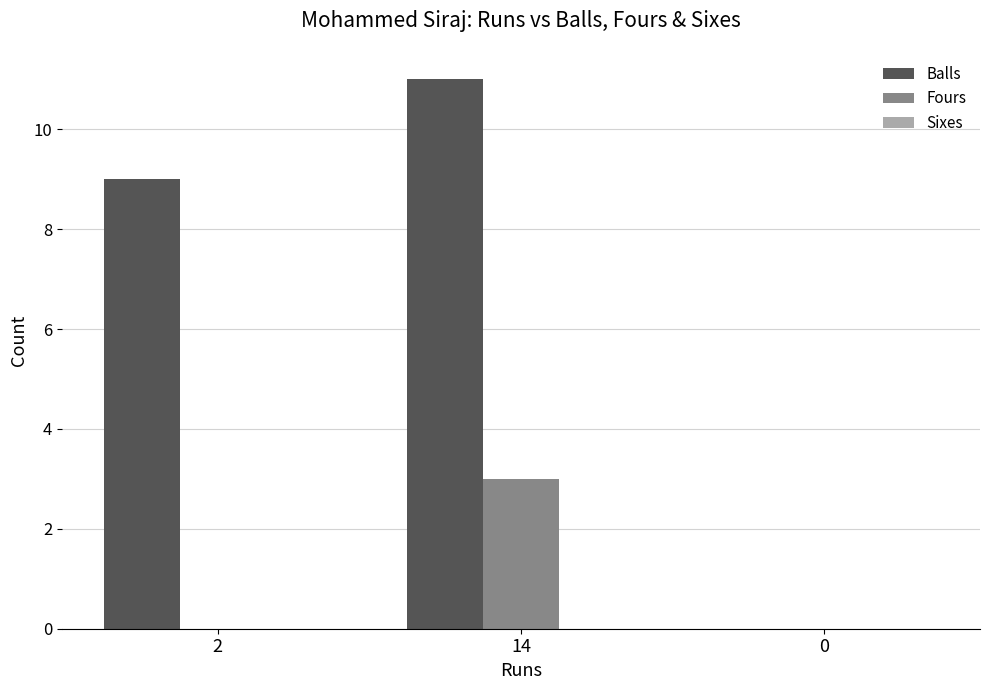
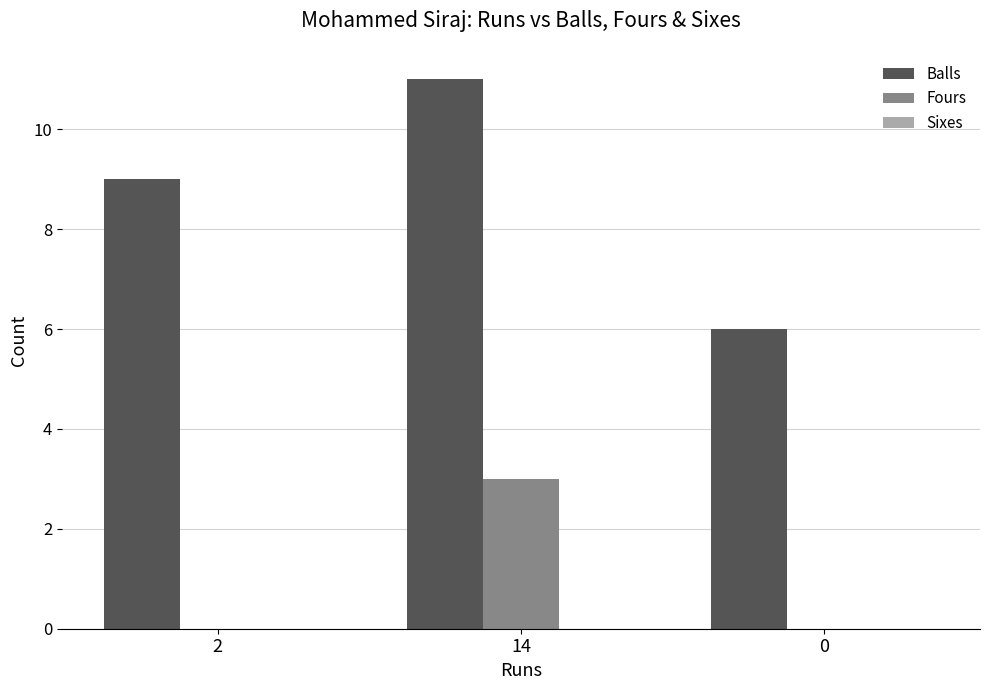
Balls, 0: 0 -> 6
